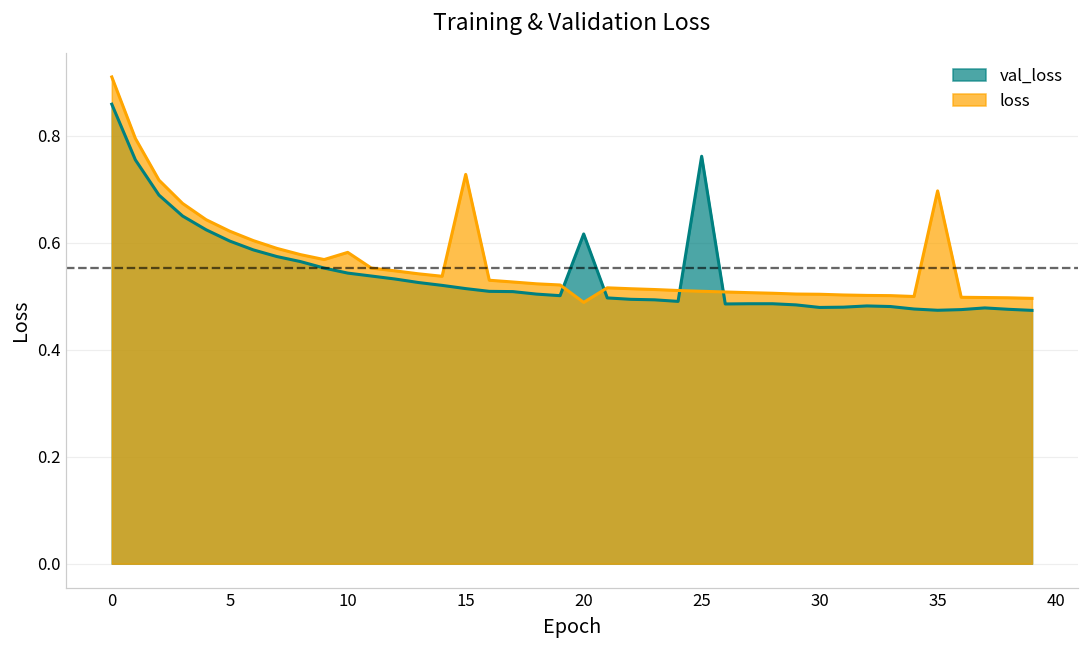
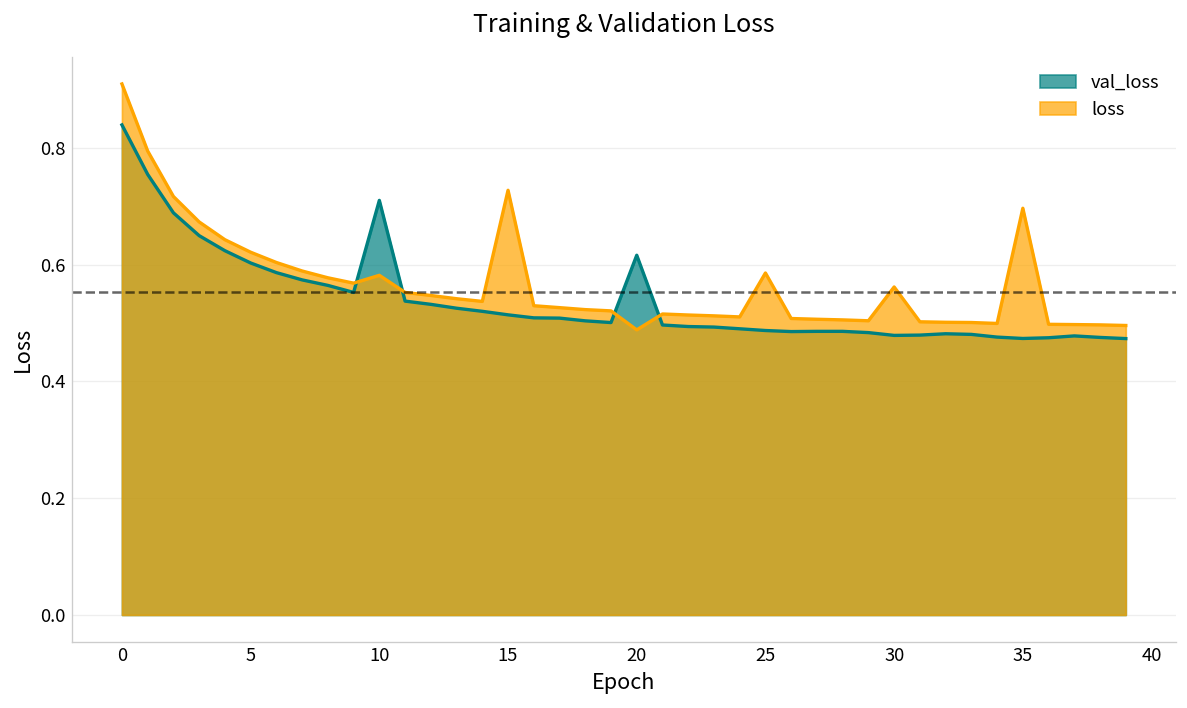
val_loss, 0: 0.86 -> 0.84
val_loss, 10: 0.54 -> 0.71
val_loss, 25: 0.76 -> 0.49
loss, 25: 0.51 -> 0.59
loss, 30: 0.50 -> 0.56
